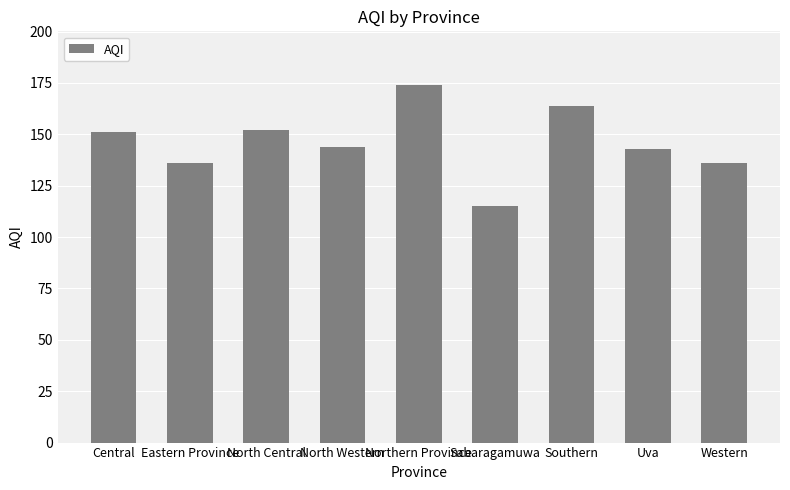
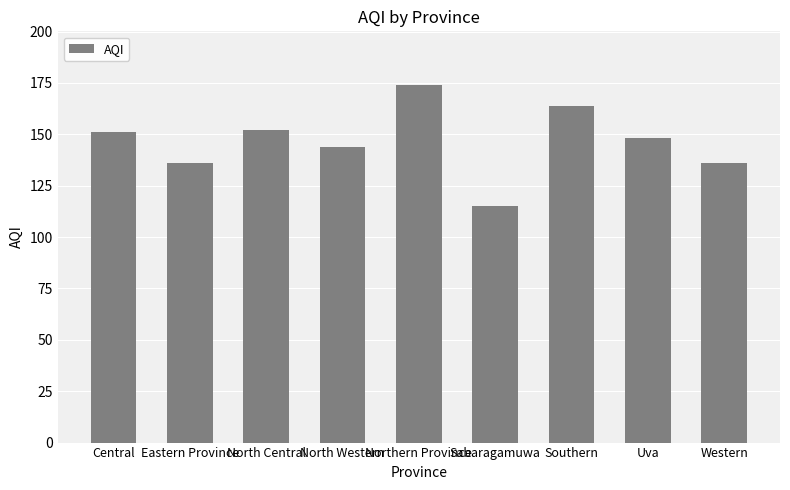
Uva: 143 -> 148
